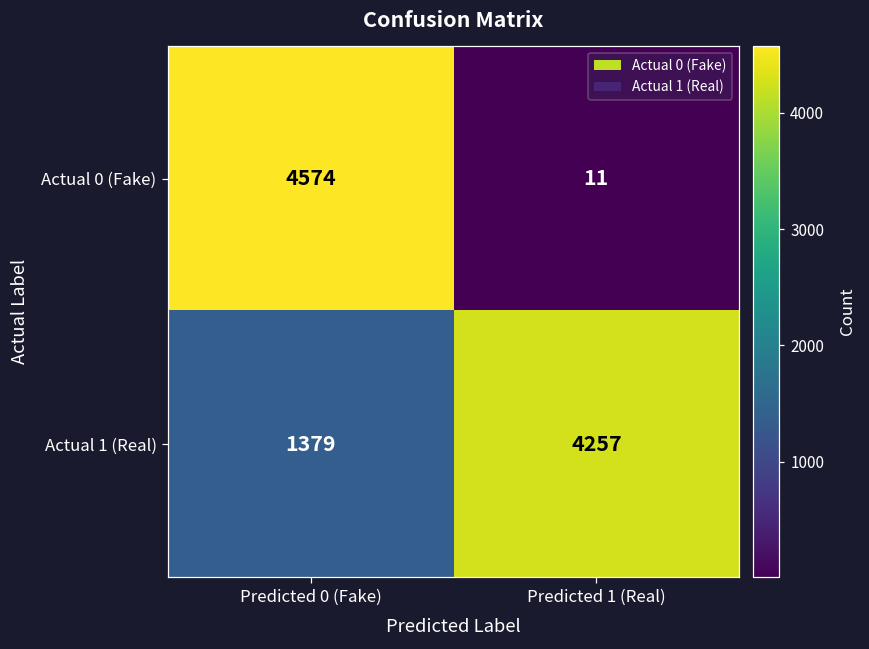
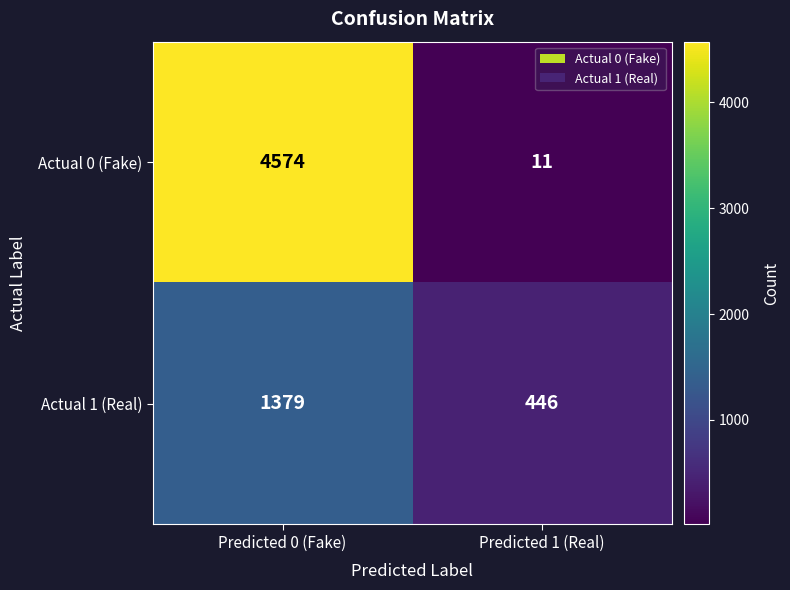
Actual 1 (Real), Predicted 1 (Real): 4257 -> 446
